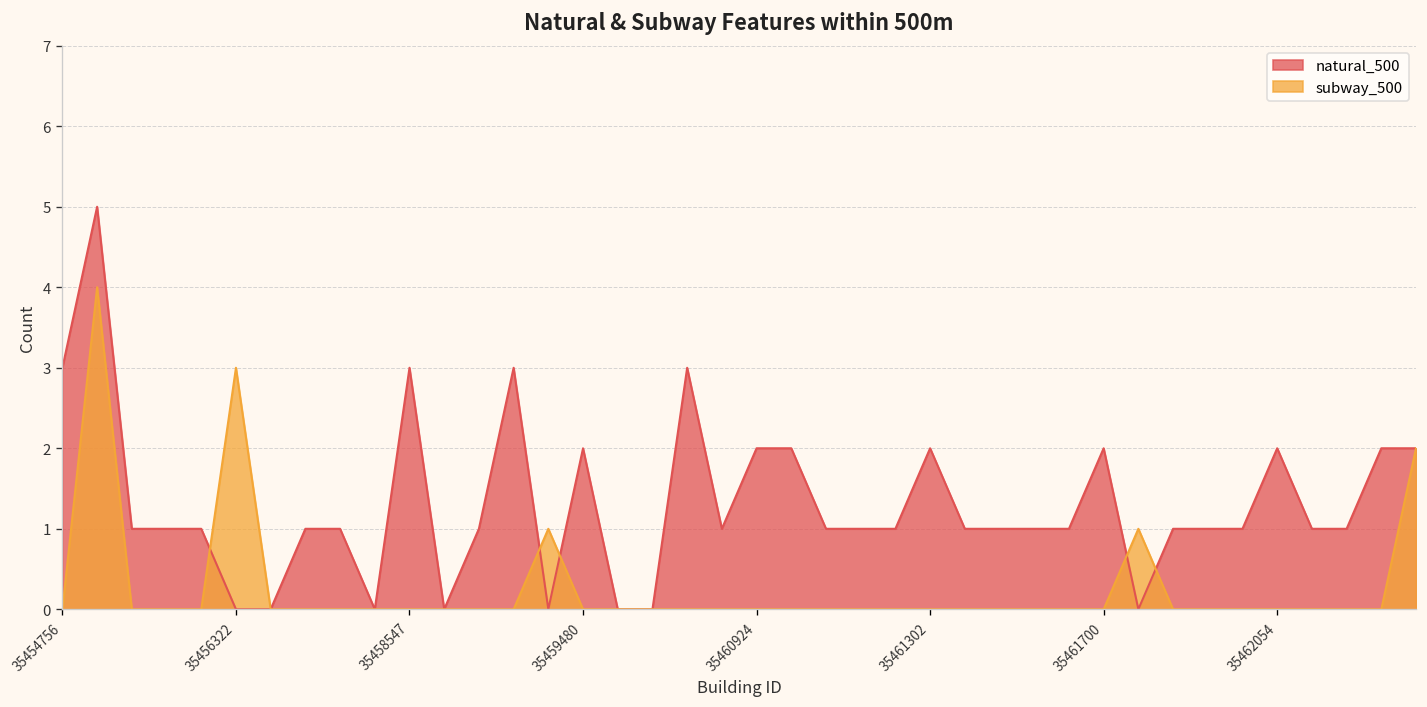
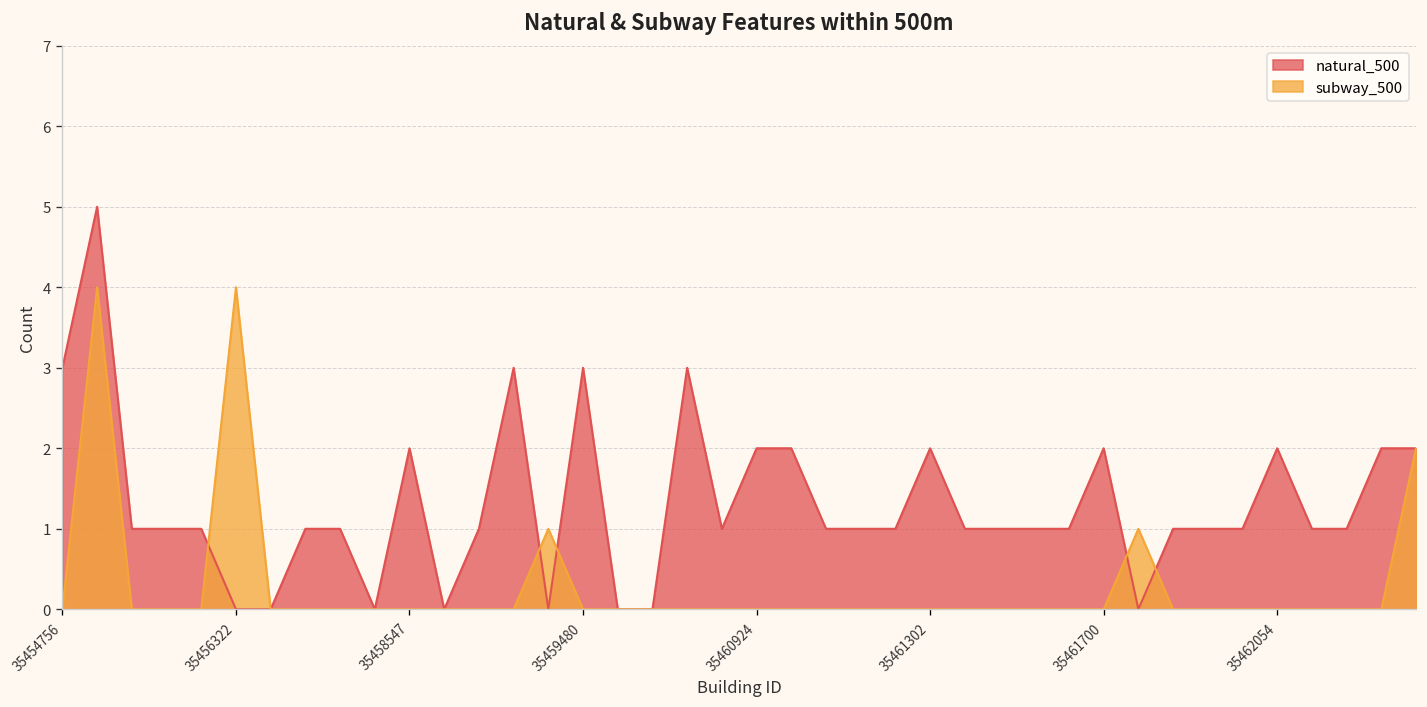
subway_500, 35456322: 3 -> 4
natural_500, 35458547: 3 -> 2
natural_500, 35459480: 2 -> 3
